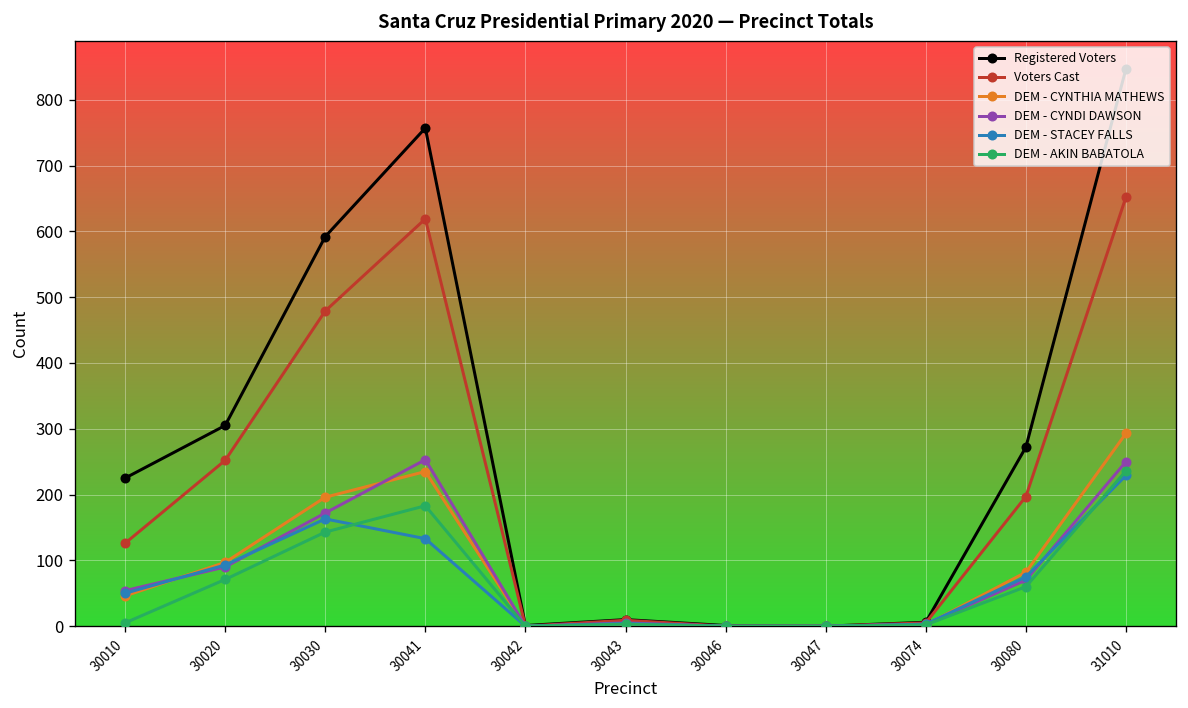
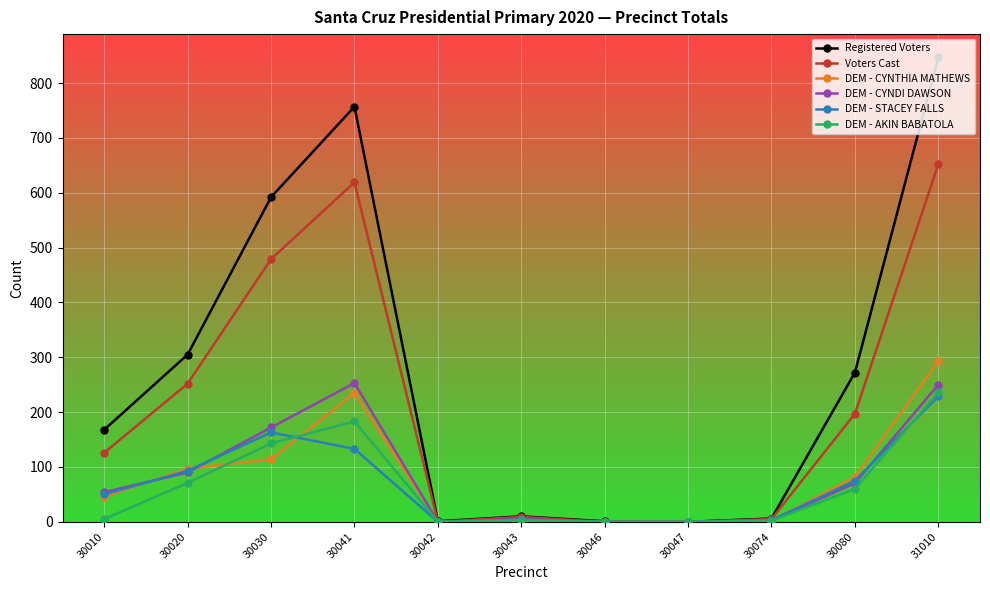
Registered Voters, 30010: 230 -> 170
DEM - CYNTHIA MATHEWS, 30030: 200 -> 110
